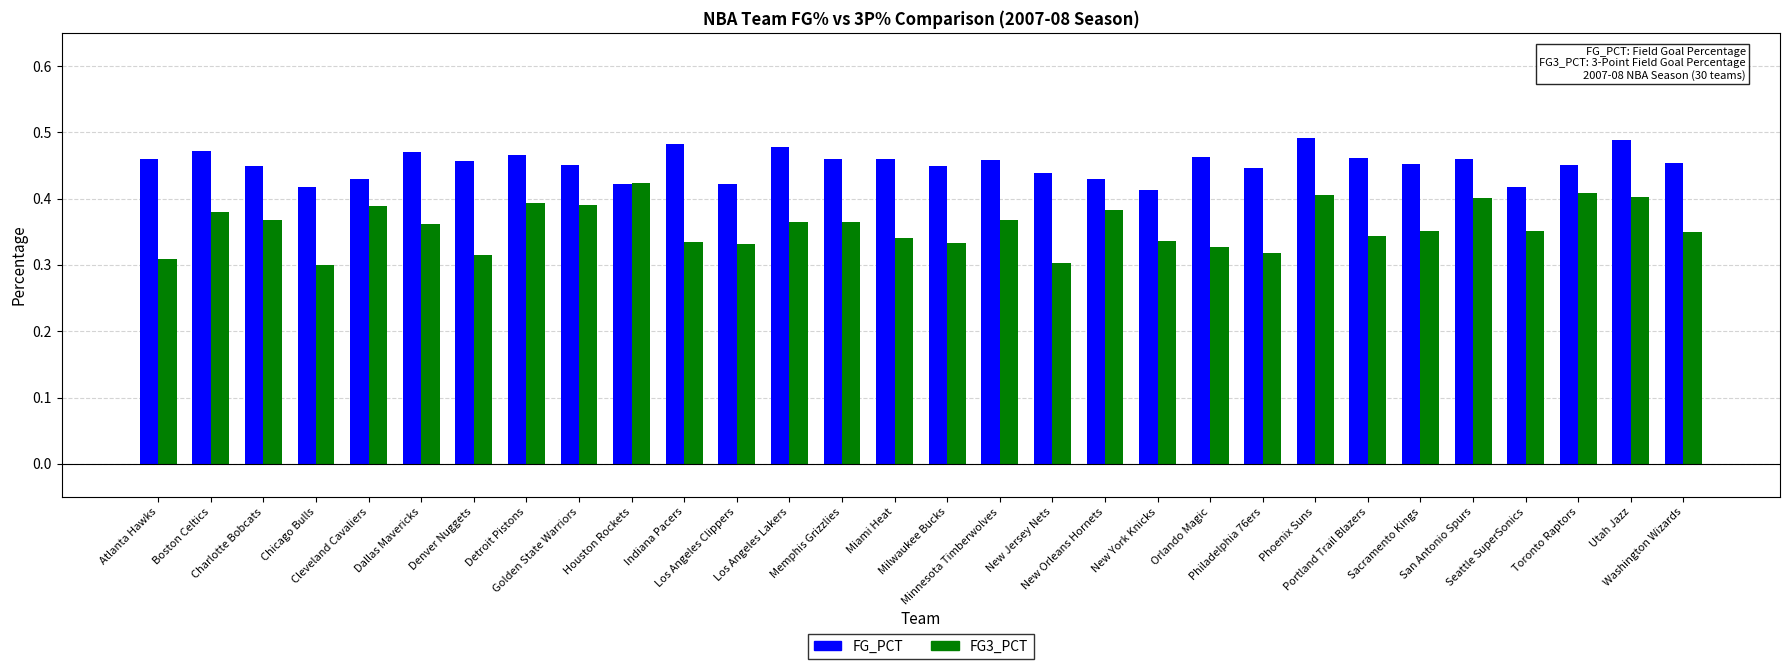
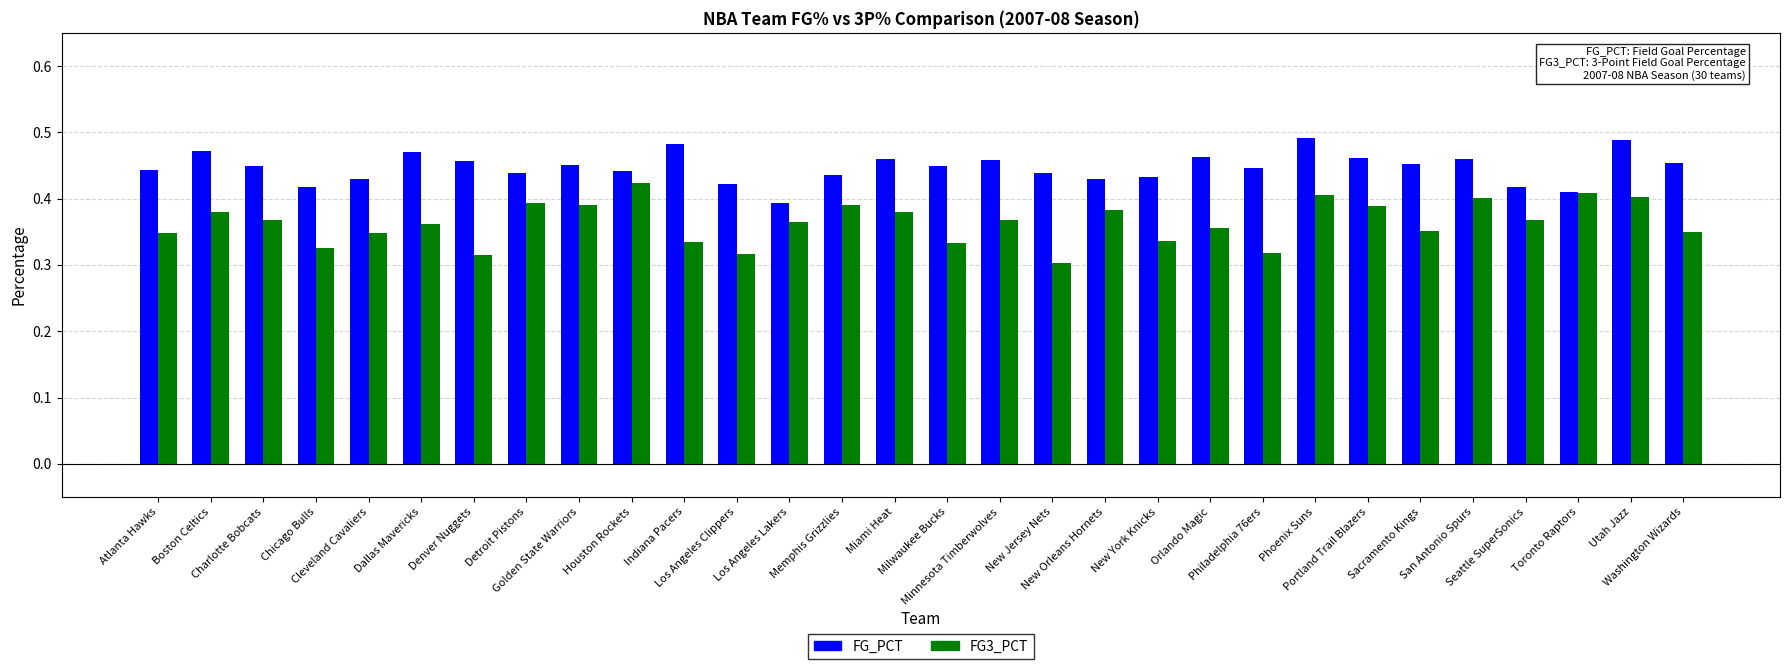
FG_PCT, Atlanta Hawks: 0.46 -> 0.44
FG3_PCT, Atlanta Hawks: 0.31 -> 0.35
FG3_PCT, Chicago Bulls: 0.30 -> 0.33
FG3_PCT, Cleveland Cavaliers: 0.39 -> 0.35
FG_PCT, Detroit Pistons: 0.47 -> 0.44
FG_PCT, Houston Rockets: 0.42 -> 0.44
FG3_PCT, Los Angeles Clippers: 0.33 -> 0.32
FG_PCT, Los Angeles Lakers: 0.48 -> 0.39
FG_PCT, Memphis Grizzlies: 0.46 -> 0.44
FG3_PCT, Memphis Grizzlies: 0.36 -> 0.39
FG3_PCT, Miami Heat: 0.34 -> 0.38
FG_PCT, New York Knicks: 0.41 -> 0.43
FG3_PCT, Orlando Magic: 0.33 -> 0.36
FG3_PCT, Portland Trail Blazers: 0.34 -> 0.39
FG3_PCT, Seattle SuperSonics: 0.35 -> 0.37
FG_PCT, Toronto Raptors: 0.45 -> 0.41
